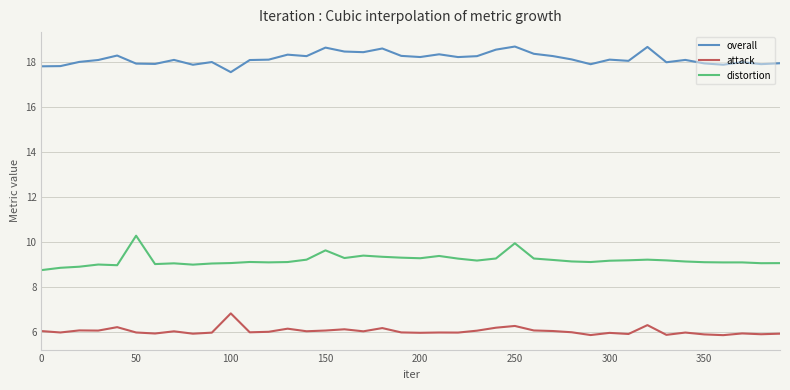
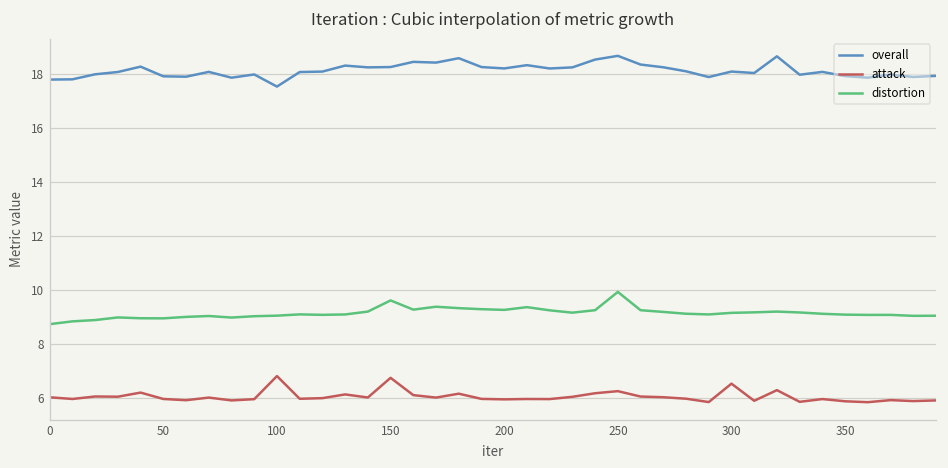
distortion, 50: 10.3 -> 9.0
overall, 150: 18.6 -> 18.3
attack, 150: 6.1 -> 6.8
attack, 300: 6.0 -> 6.5
